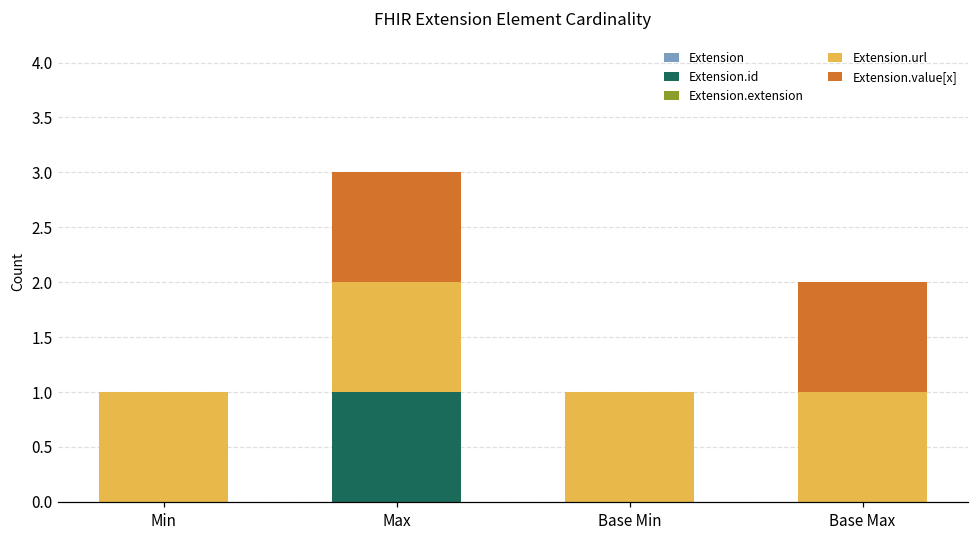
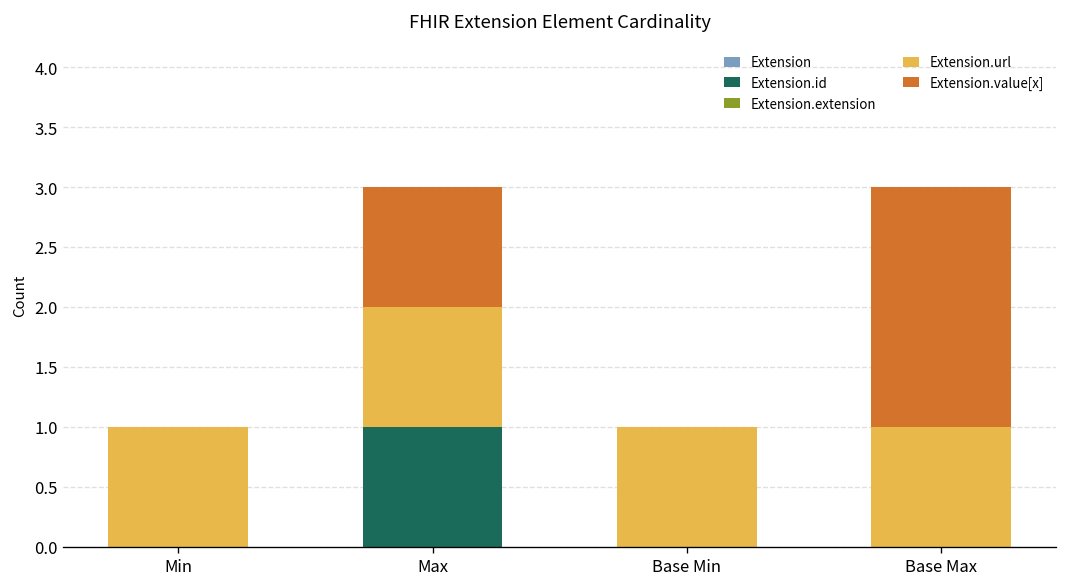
Extension.value[x], Base Max: 1 -> 2
